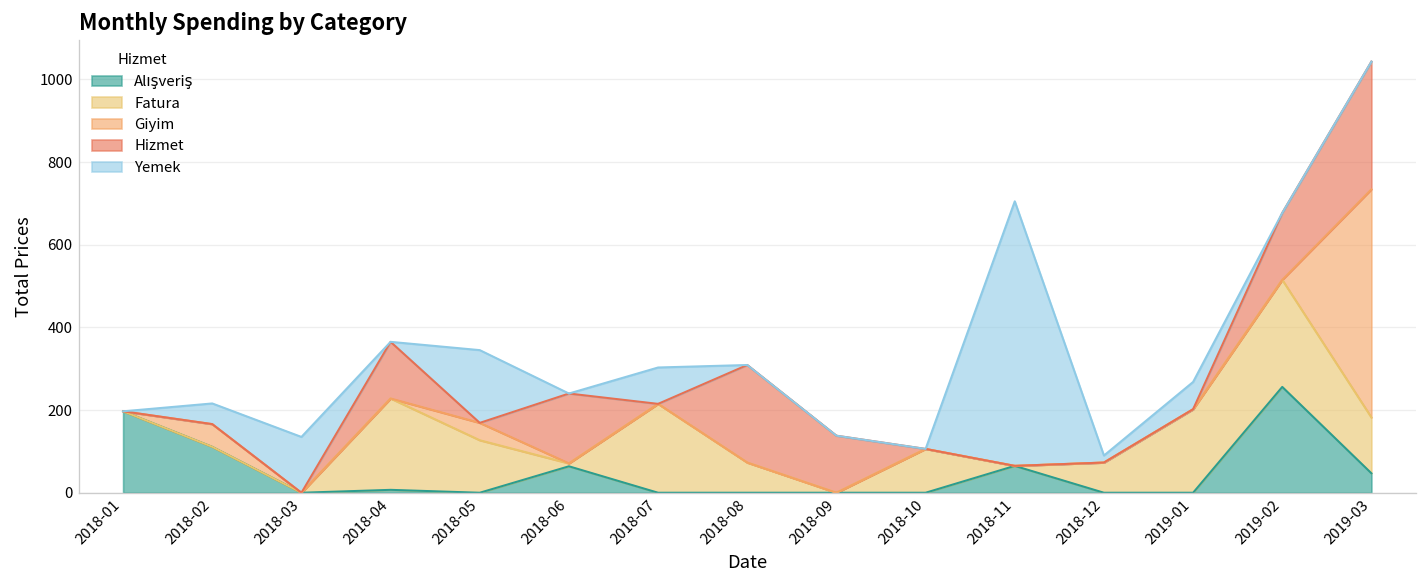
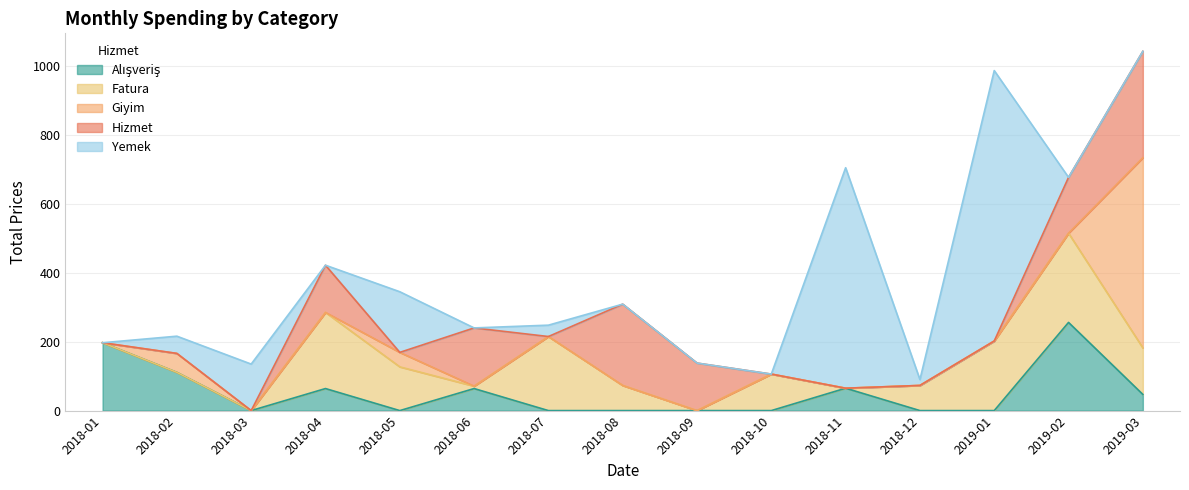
Alışveriş, 2018-04: 10 -> 60
Yemek, 2018-07: 90 -> 30
Yemek, 2019-01: 70 -> 790
